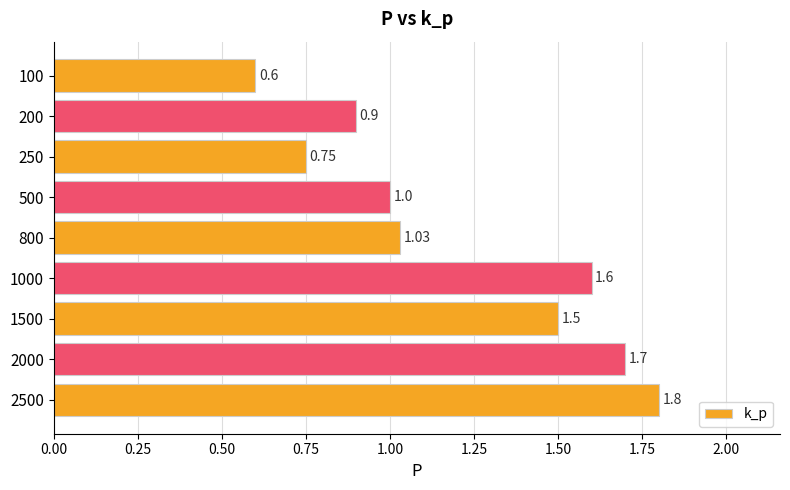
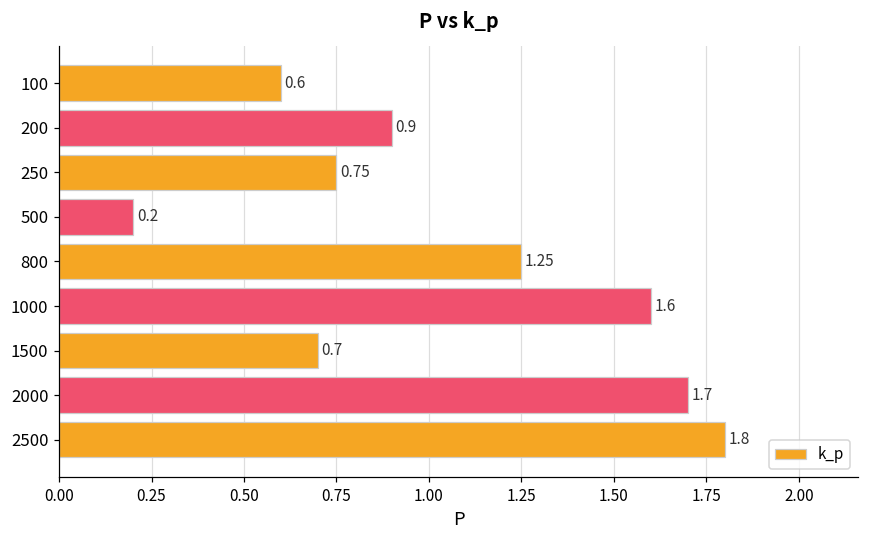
500: 1.0 -> 0.2
800: 1.03 -> 1.25
1500: 1.5 -> 0.7
